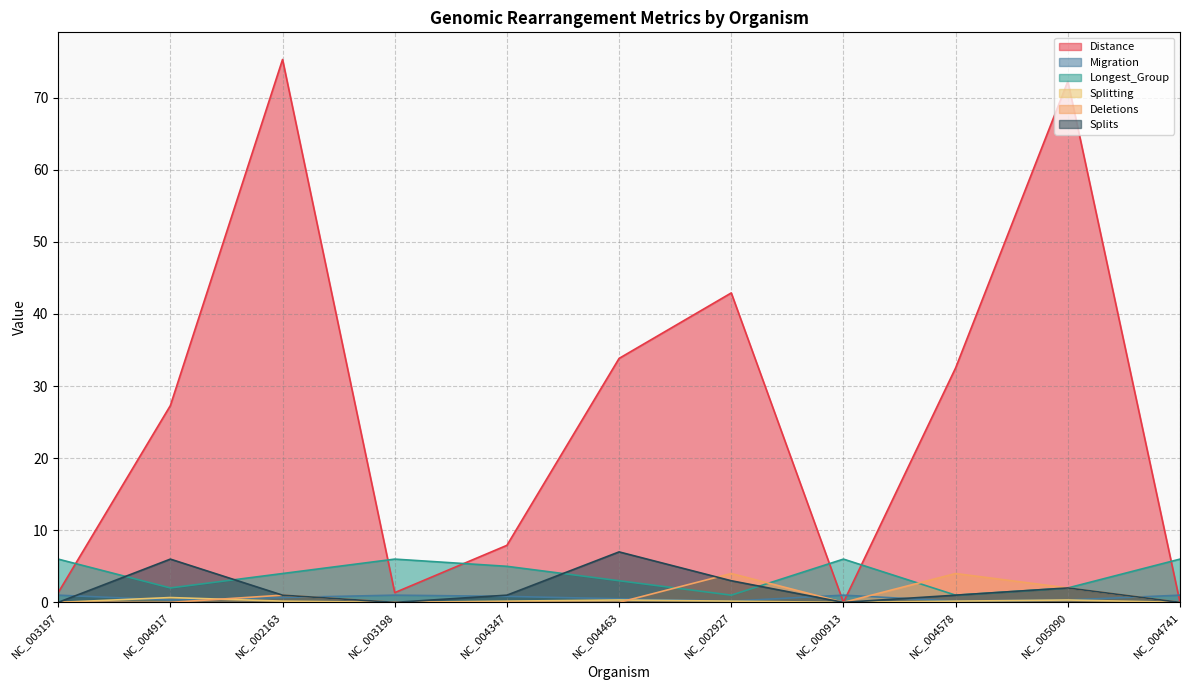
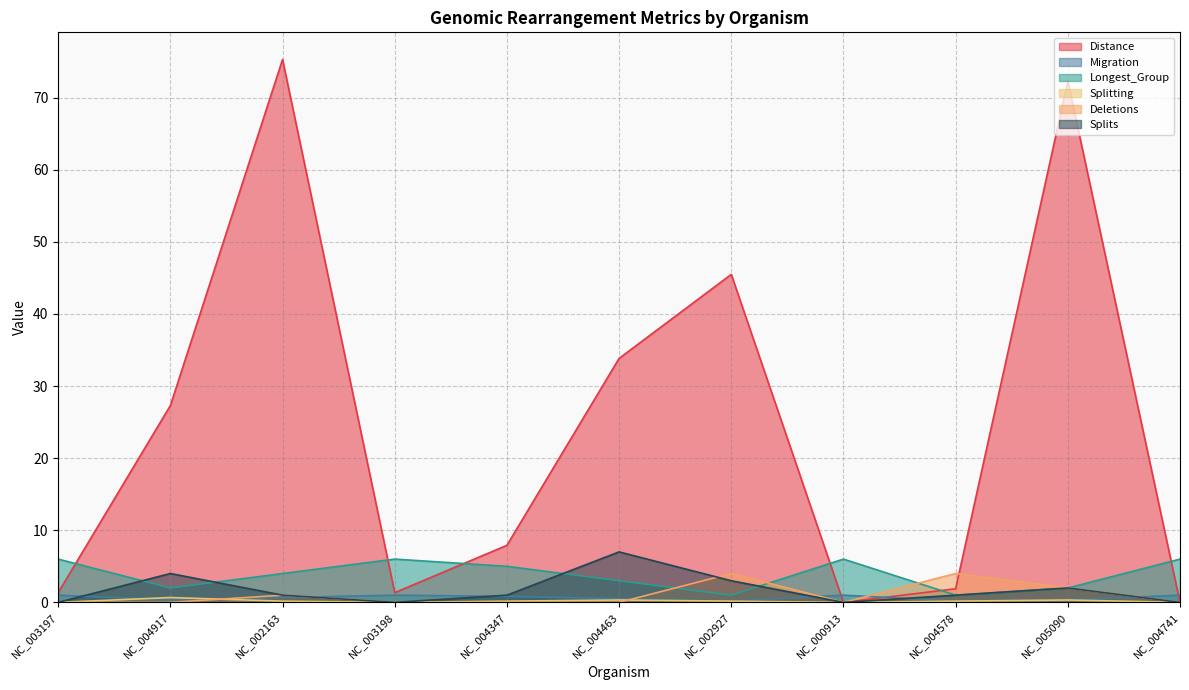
Splits, NC_004917: 6 -> 4
Distance, NC_002927: 43 -> 45
Distance, NC_004578: 33 -> 2
